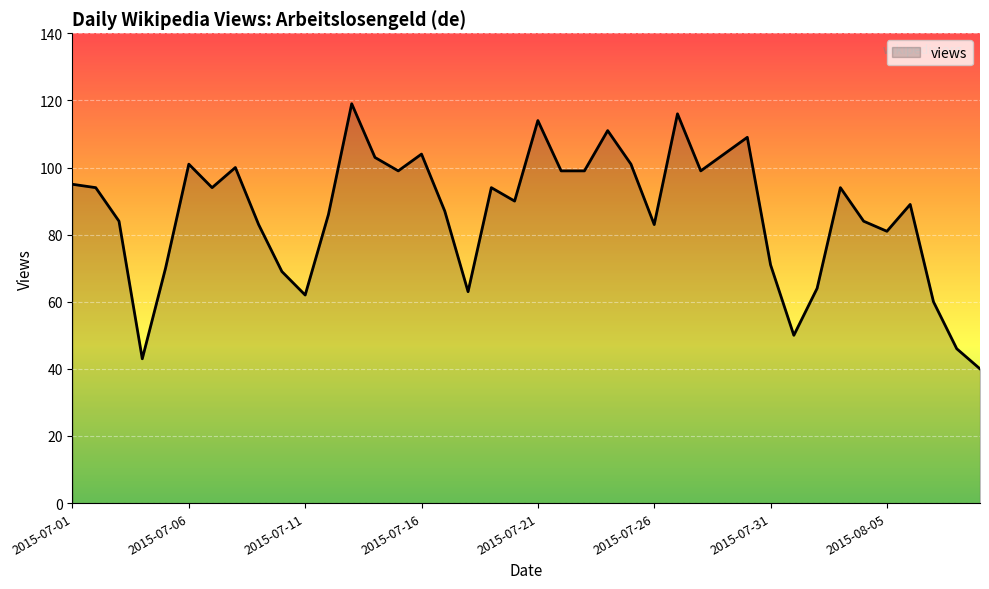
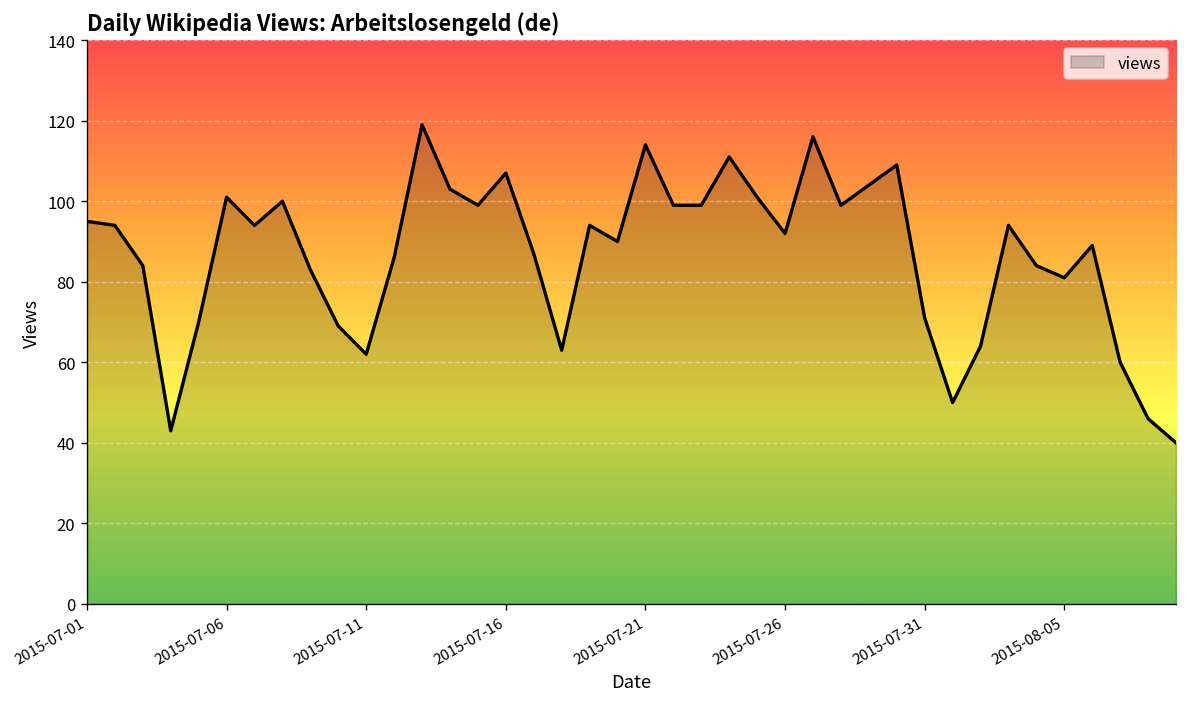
2015-07-16: 104 -> 107
2015-07-26: 83 -> 92
